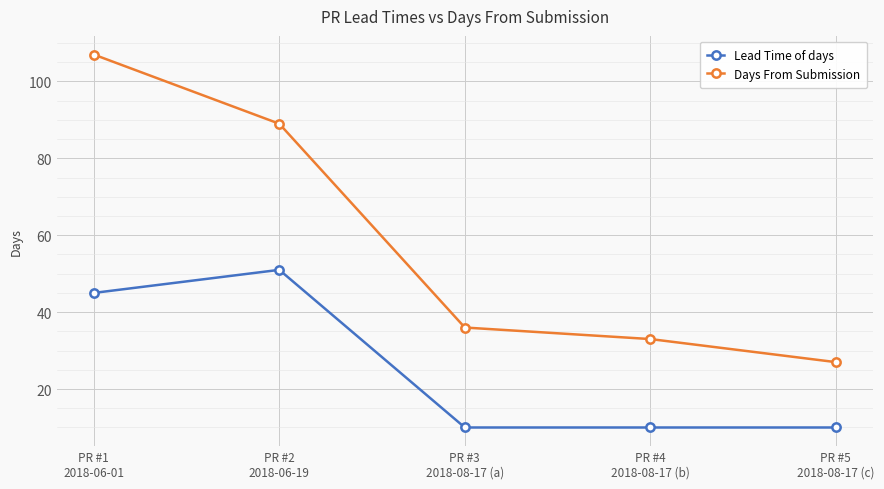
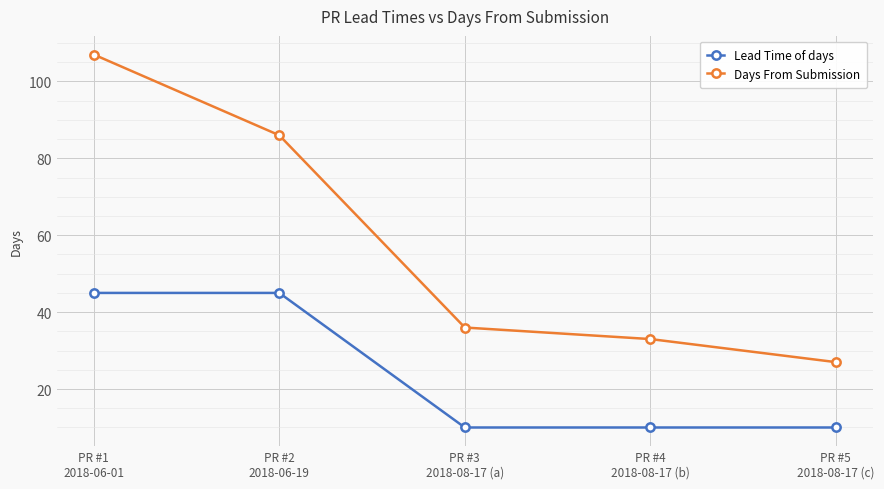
Lead Time of days, PR #2 2018-06-19: 51 -> 45
Days From Submission, PR #2 2018-06-19: 89 -> 86
